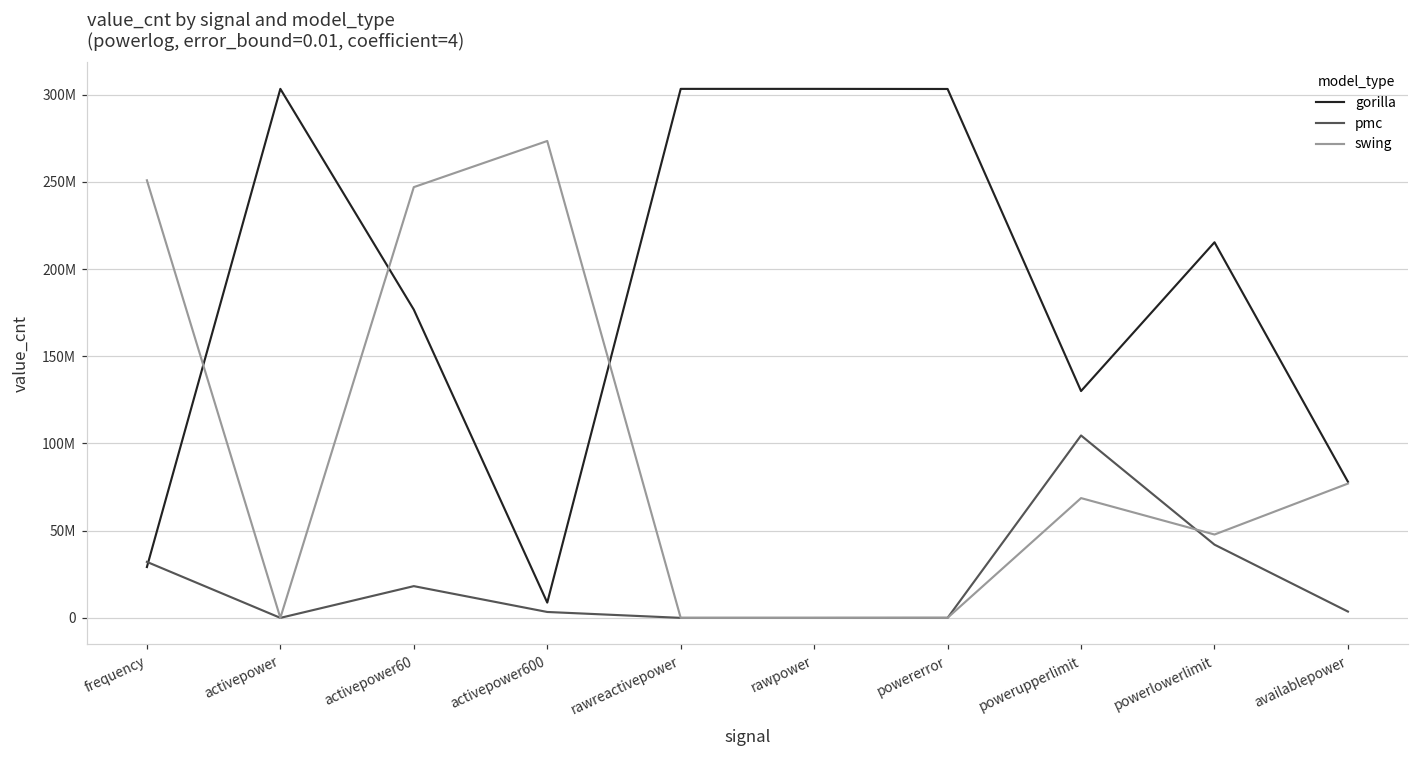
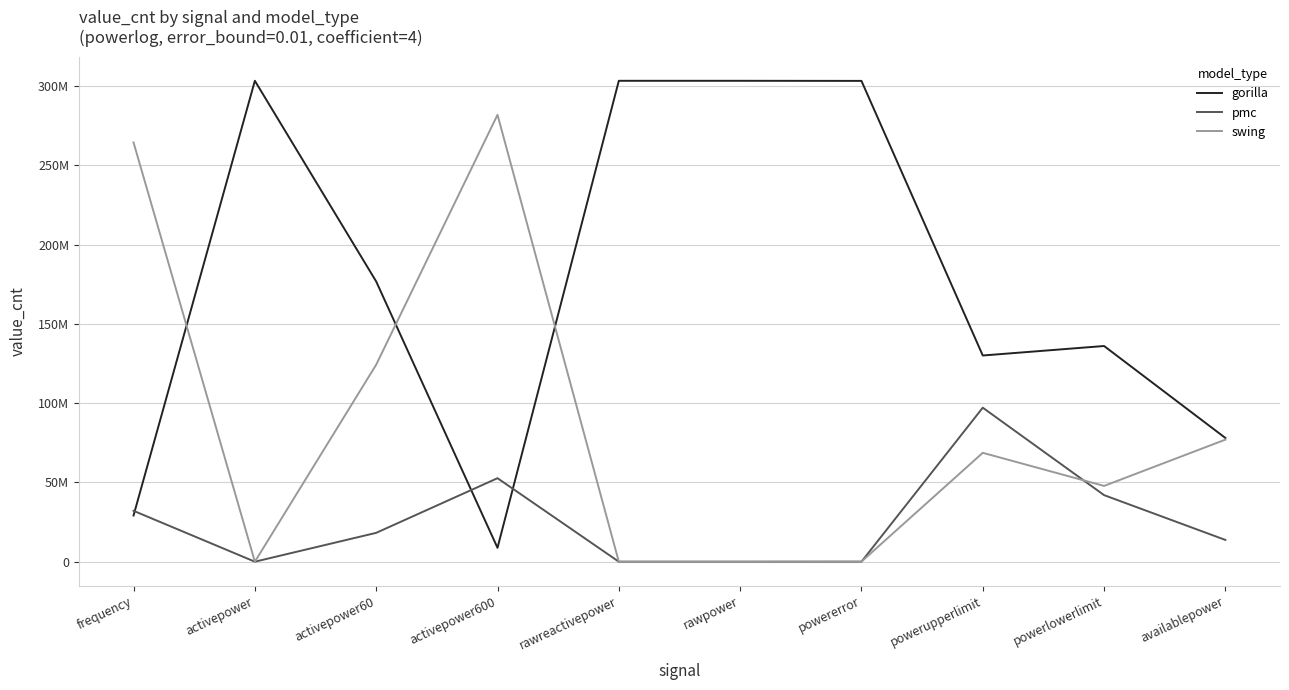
swing, frequency: 251000000 -> 264000000
swing, activepower60: 247000000 -> 124000000
pmc, activepower600: 3000000 -> 53000000
swing, activepower600: 273000000 -> 282000000
pmc, powerupperlimit: 105000000 -> 97000000
gorilla, powerlowerlimit: 215000000 -> 136000000
pmc, availablepower: 4000000 -> 14000000
